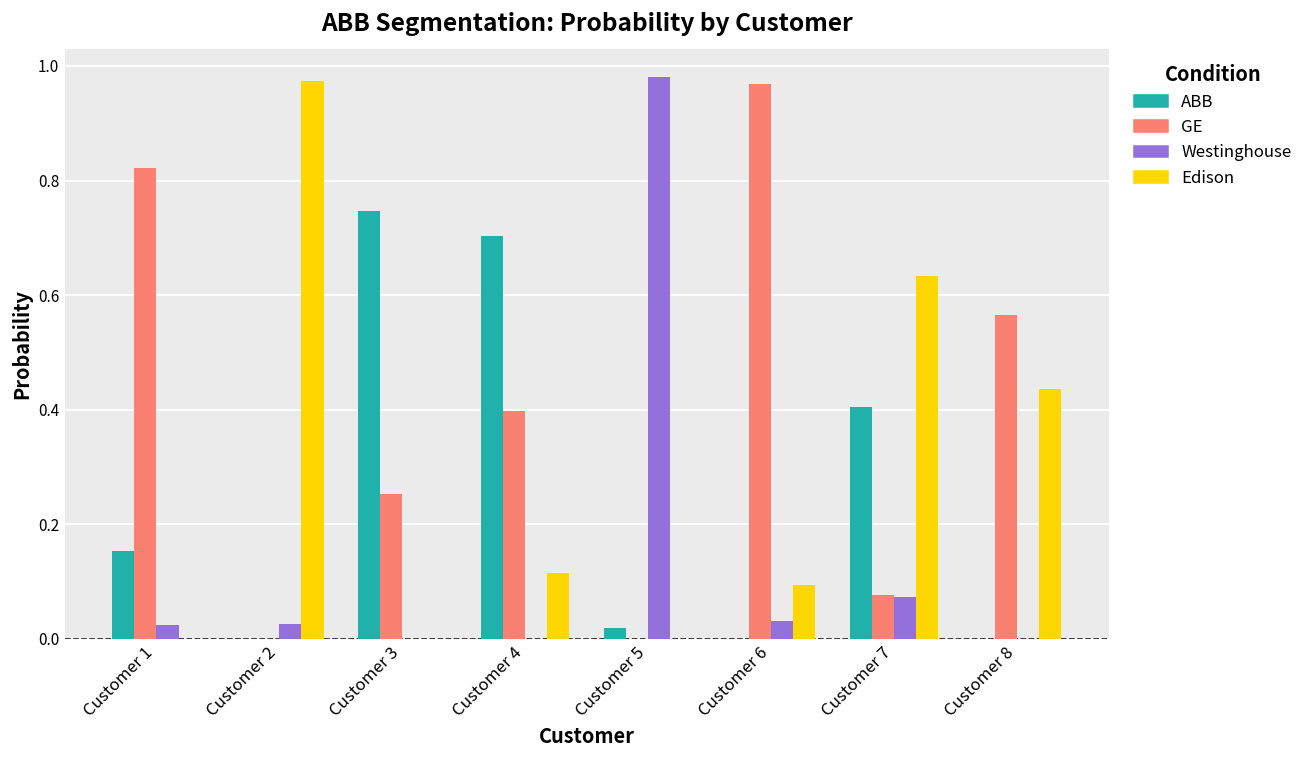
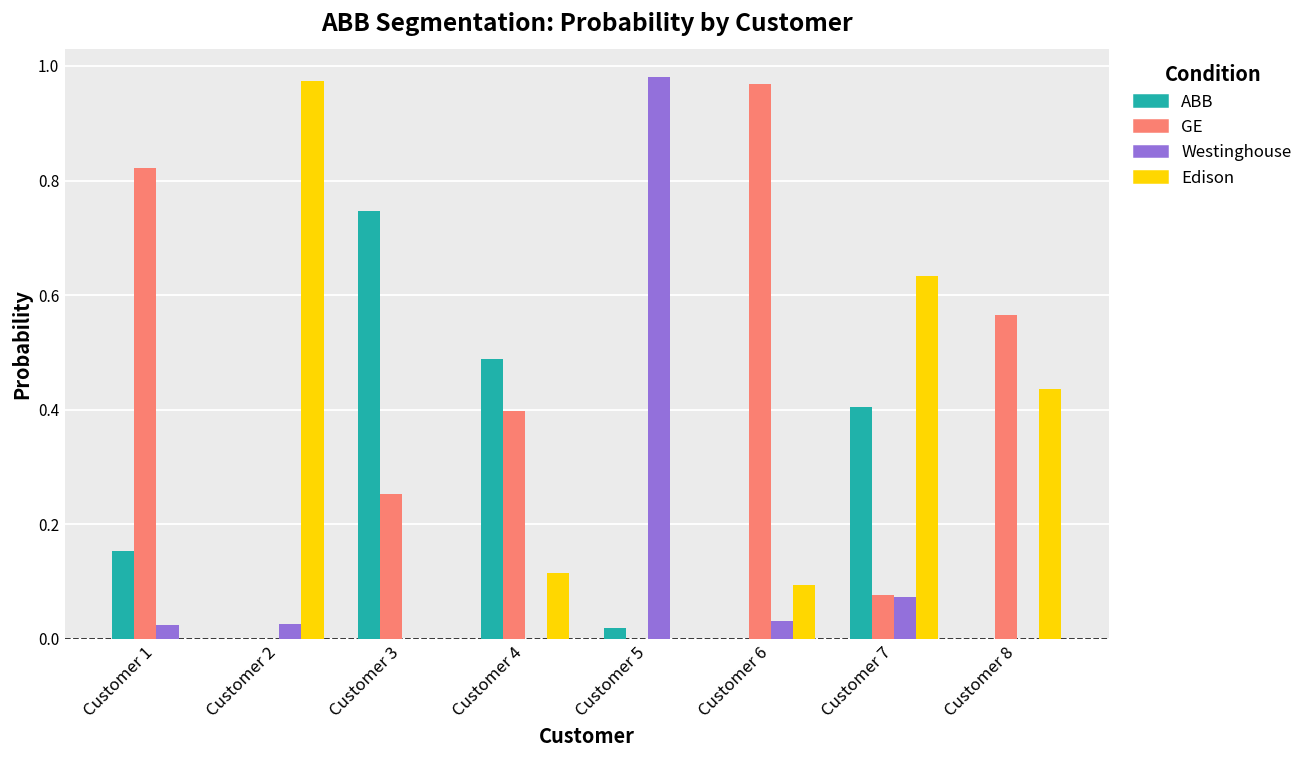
ABB, Customer 4: 0.70 -> 0.49
